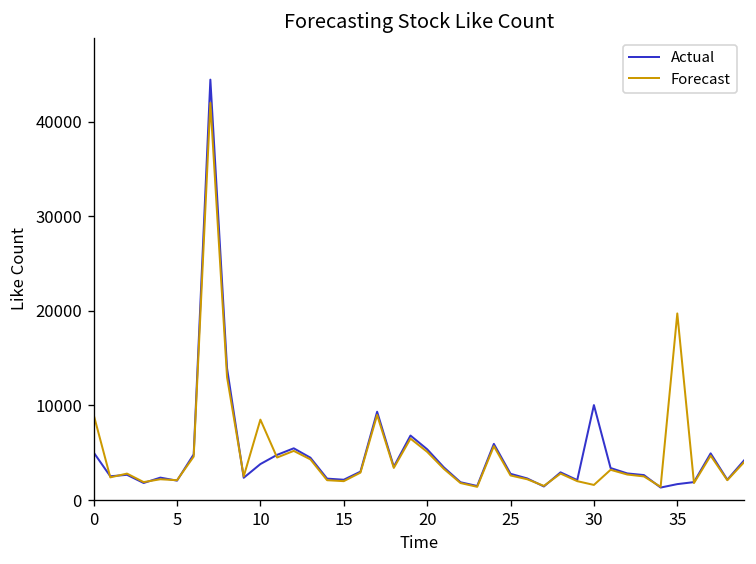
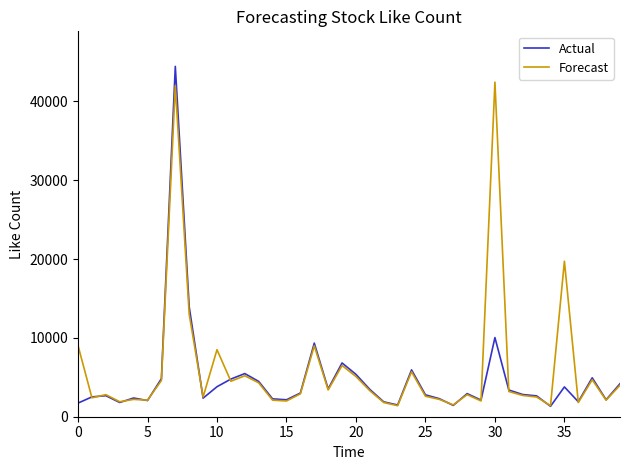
Actual, 0: 5000 -> 2000
Forecast, 30: 2000 -> 42000
Actual, 35: 2000 -> 4000
